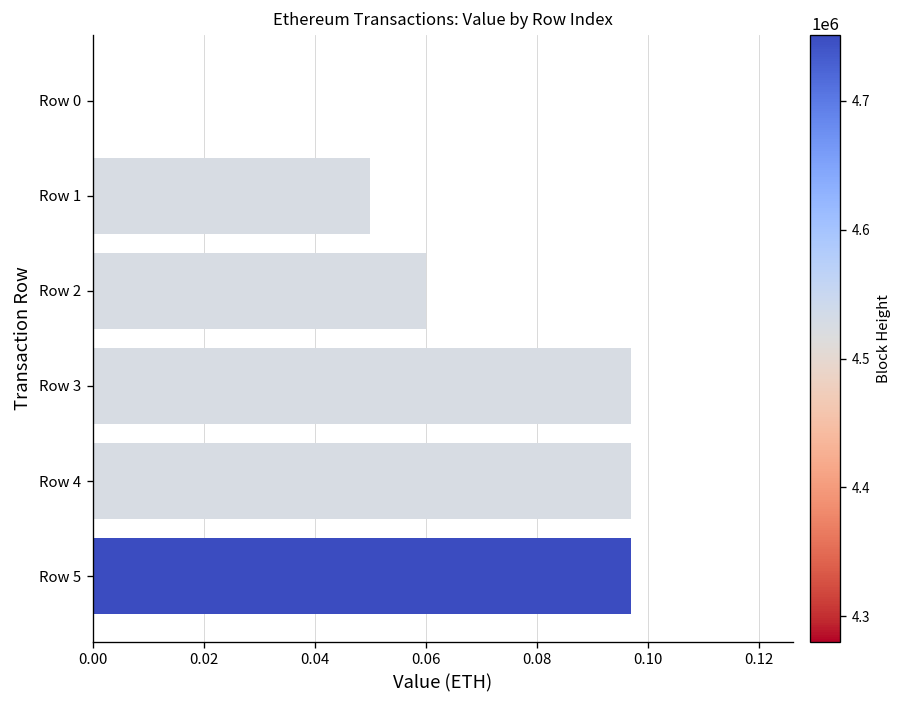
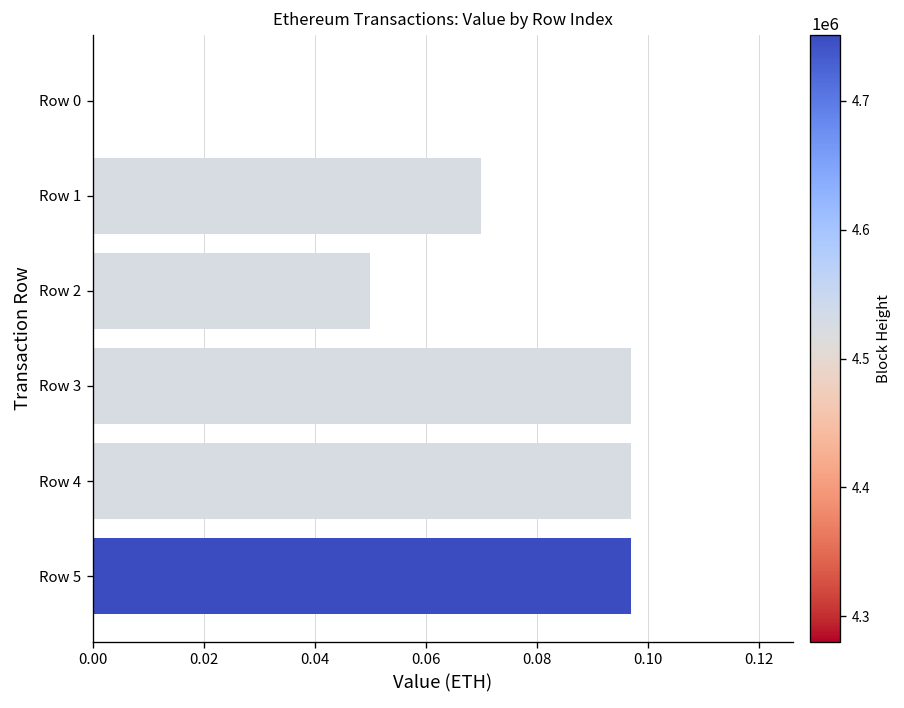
Row 1: 0.05 -> 0.07
Row 2: 0.06 -> 0.05
